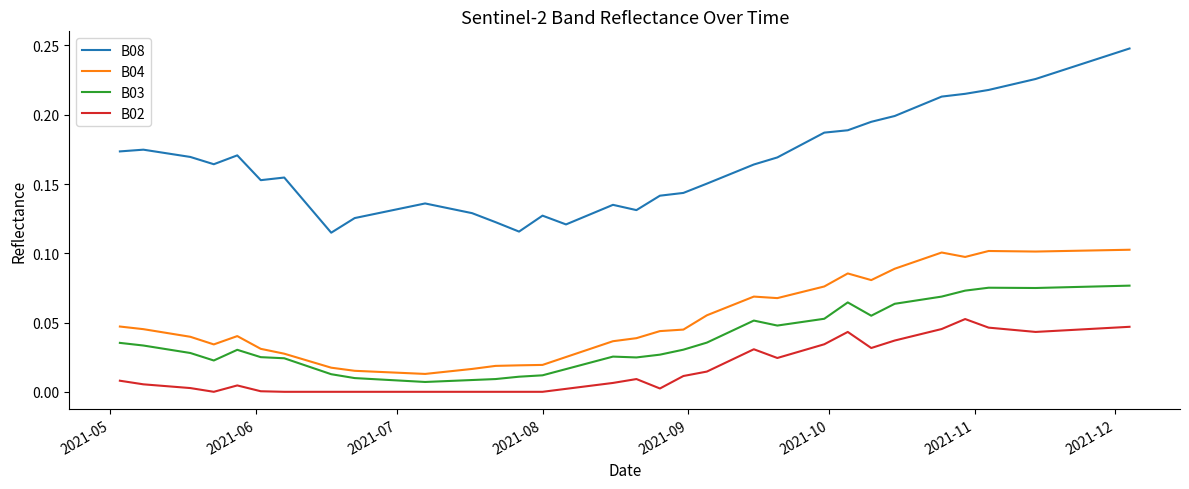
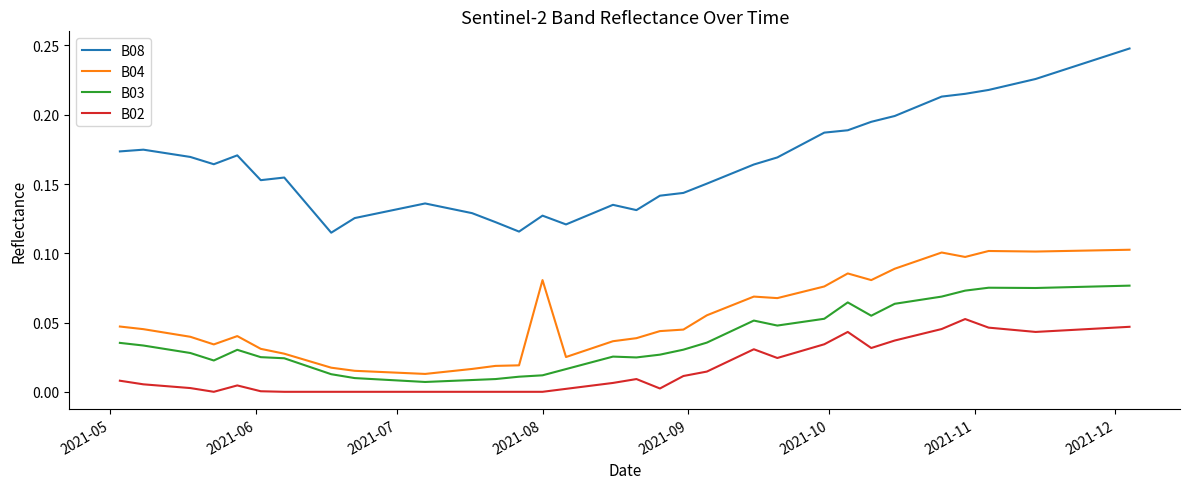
B04, 2021-08: 0.020 -> 0.081
